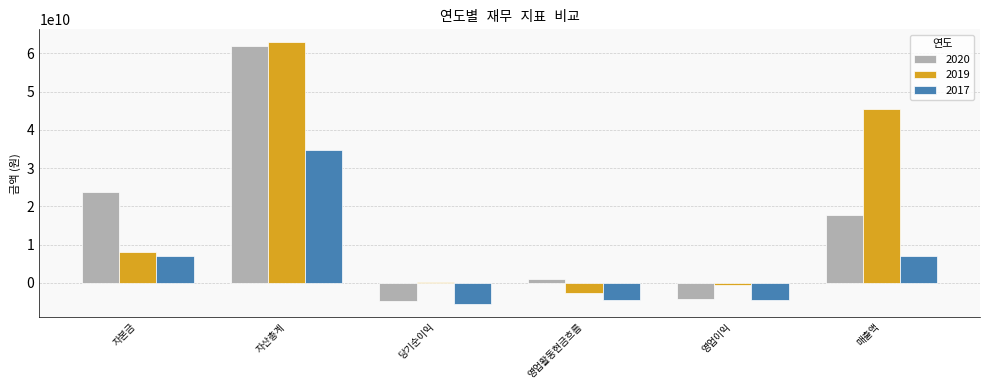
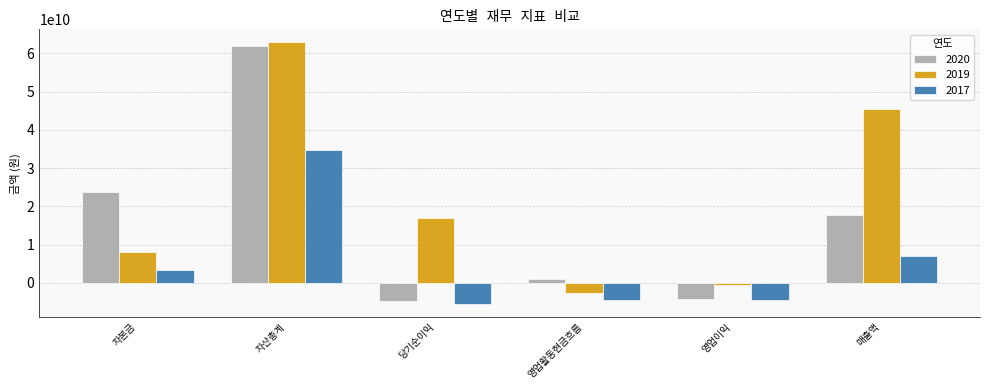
2017, 자본금: 7000000000 -> 3000000000
2019, 당기순이익: 0 -> 17000000000
